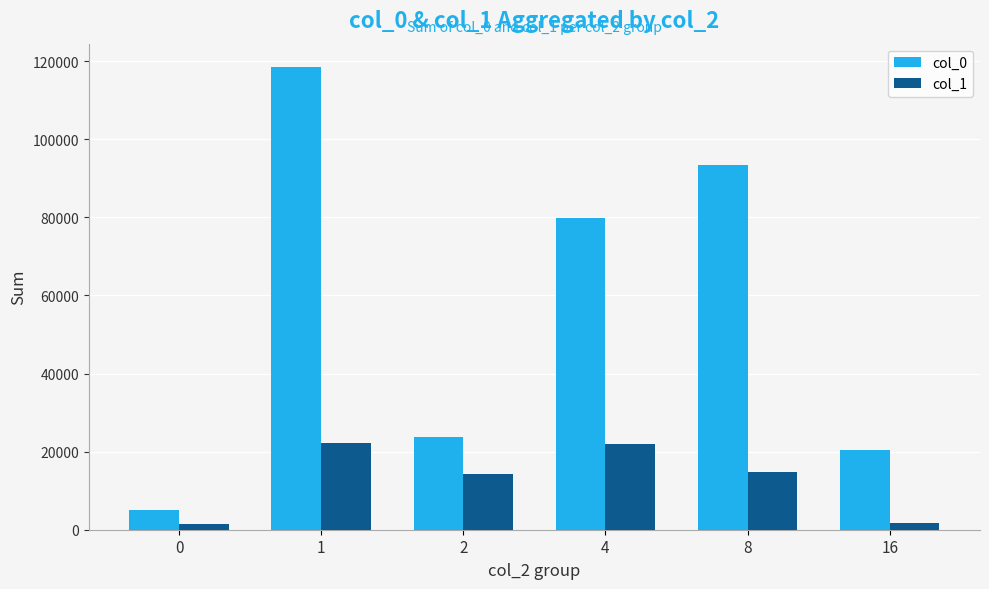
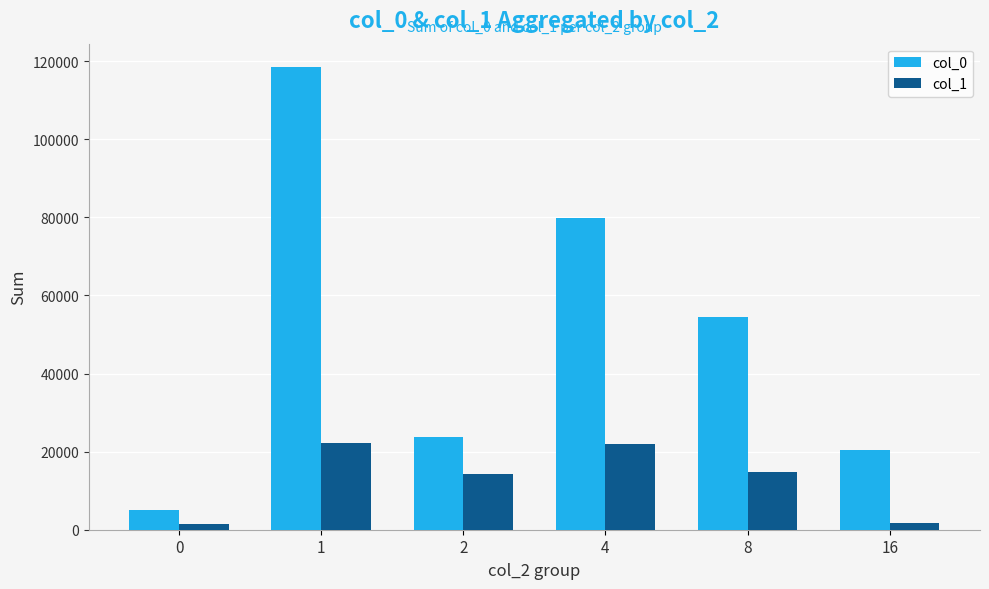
col_0, 8: 93000 -> 55000
